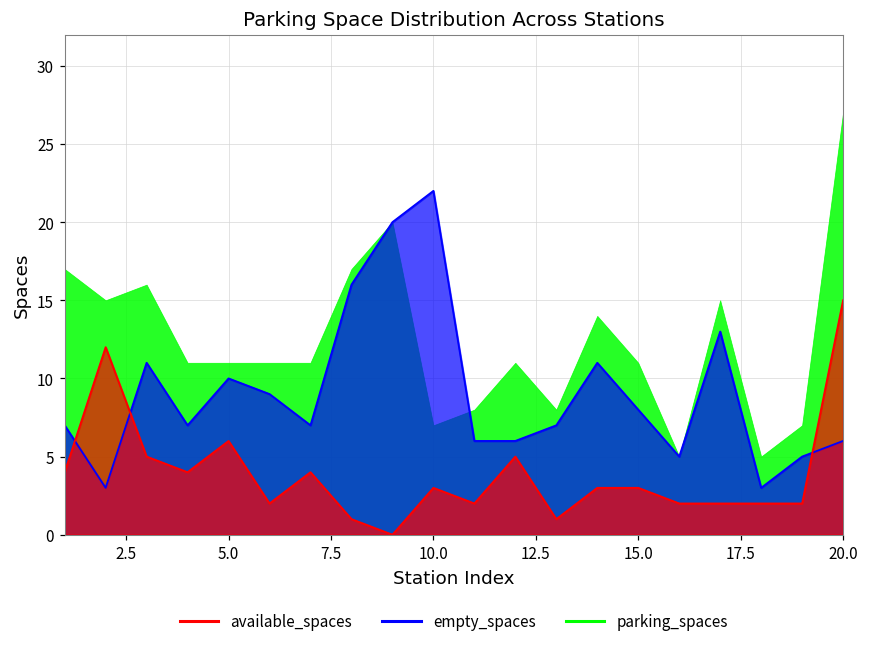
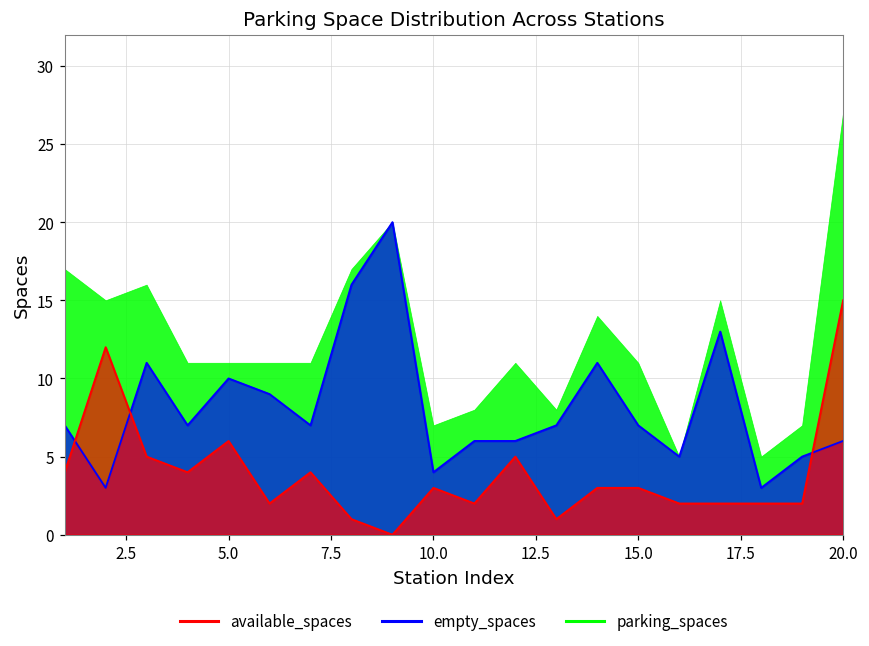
empty_spaces, 10.0: 22 -> 4
empty_spaces, 15.0: 8 -> 7
